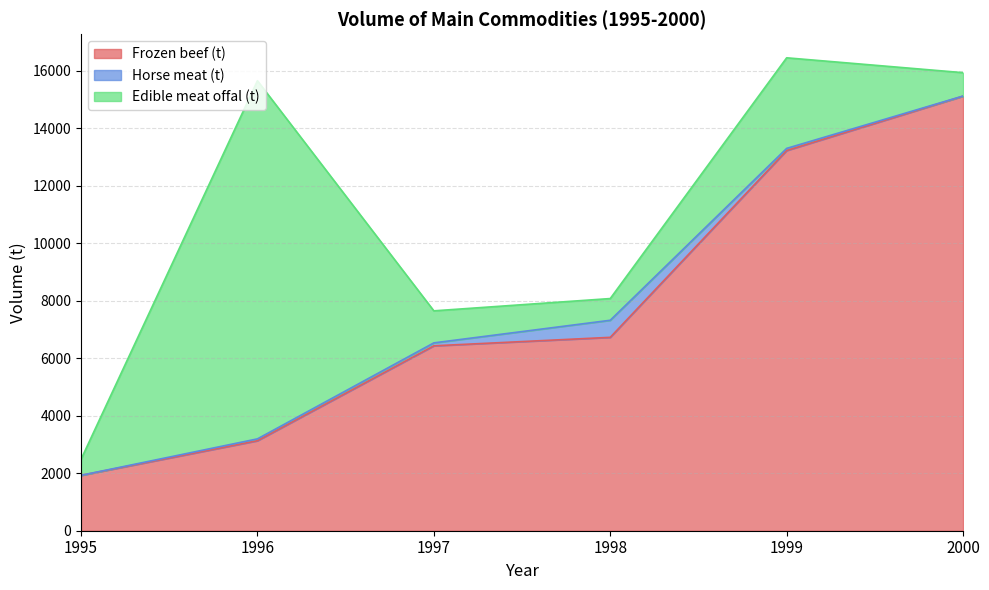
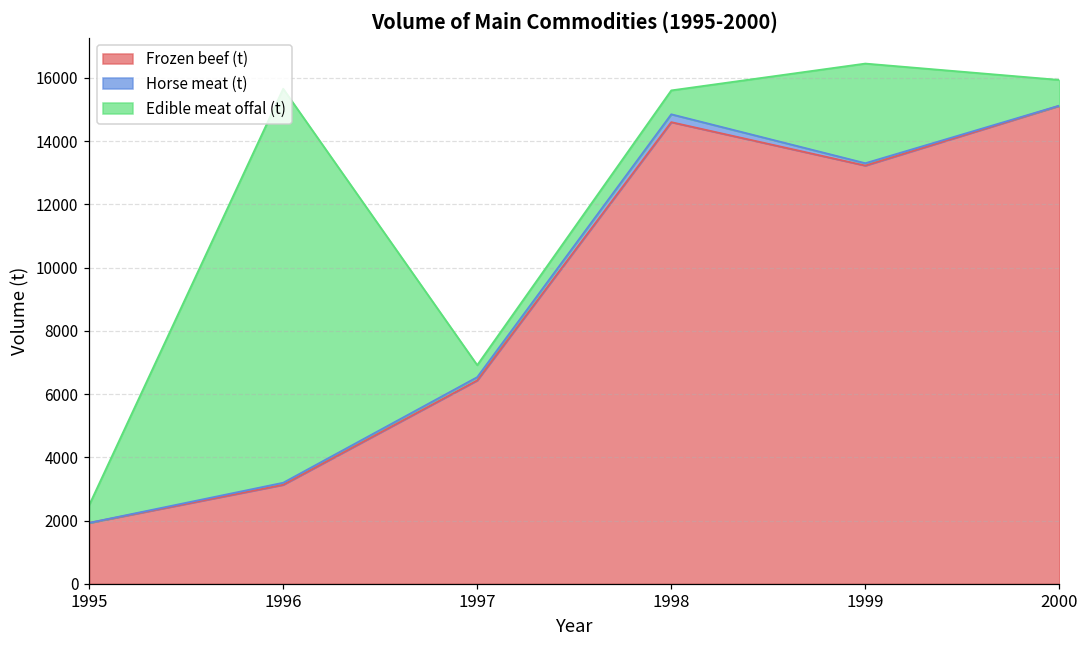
Edible meat offal (t), 1997: 1100 -> 400
Frozen beef (t), 1998: 6700 -> 14600
Horse meat (t), 1998: 600 -> 200
